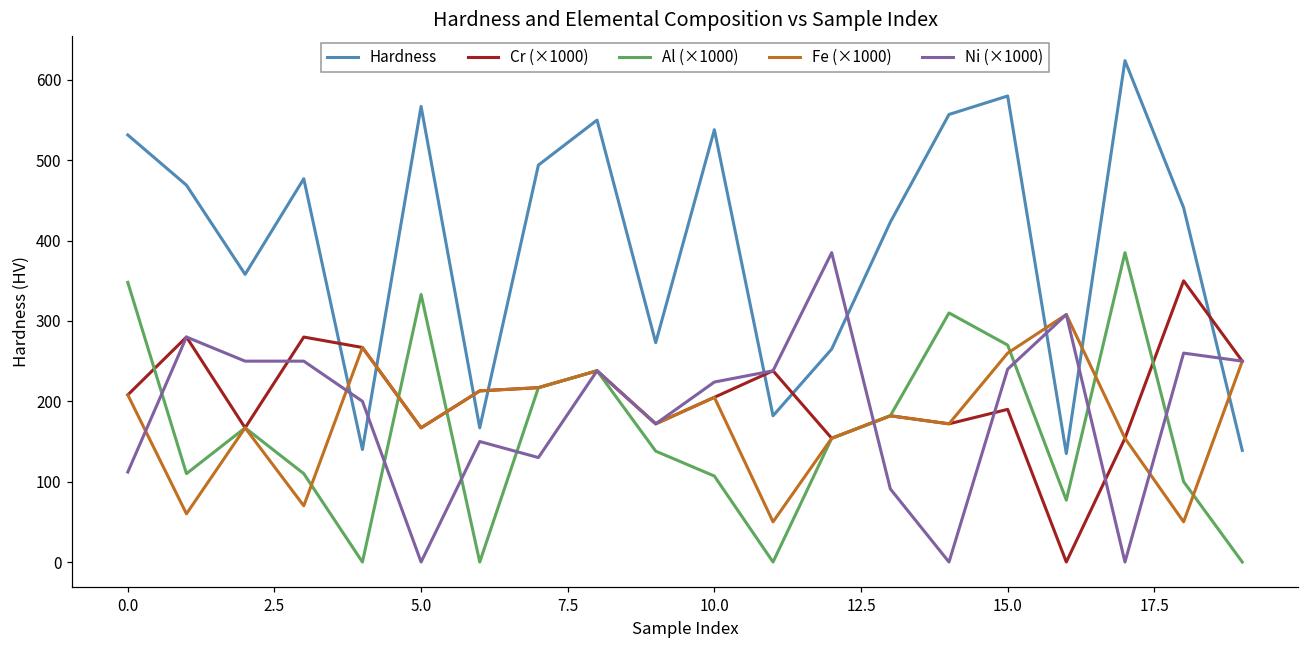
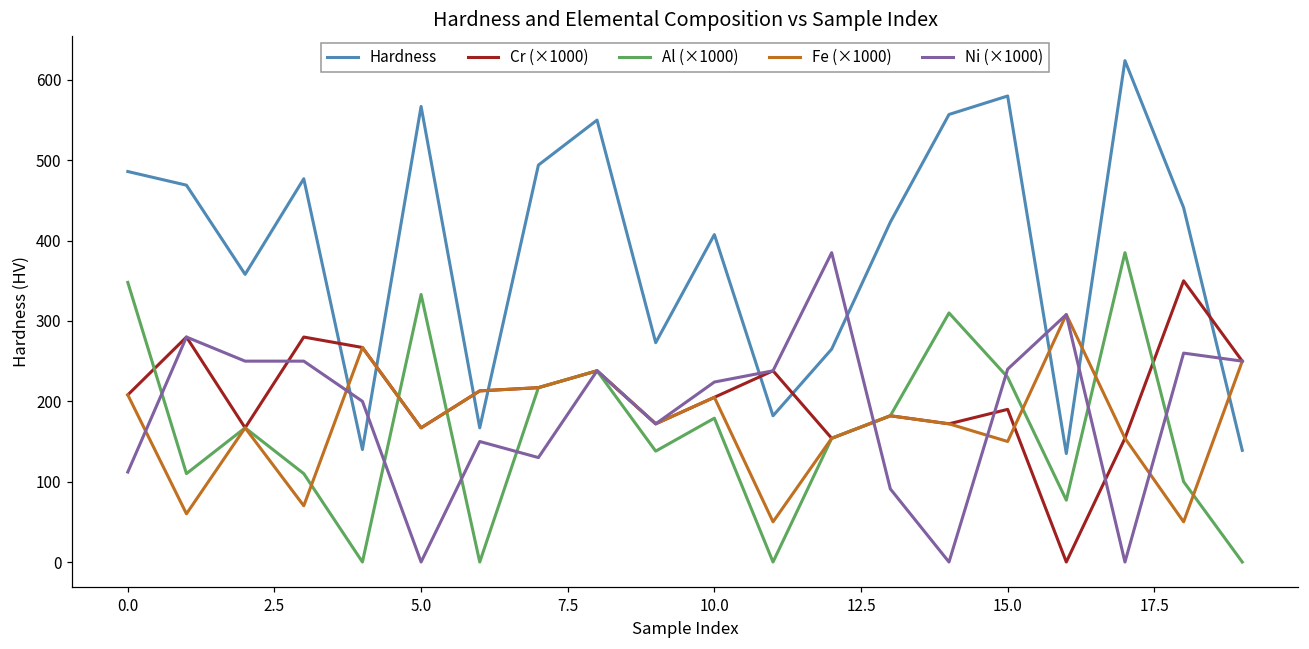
Hardness, 0.0: 530 -> 490
Hardness, 10.0: 540 -> 410
Al (×1000), 10.0: 110 -> 180
Al (×1000), 15.0: 270 -> 230
Fe (×1000), 15.0: 260 -> 150
